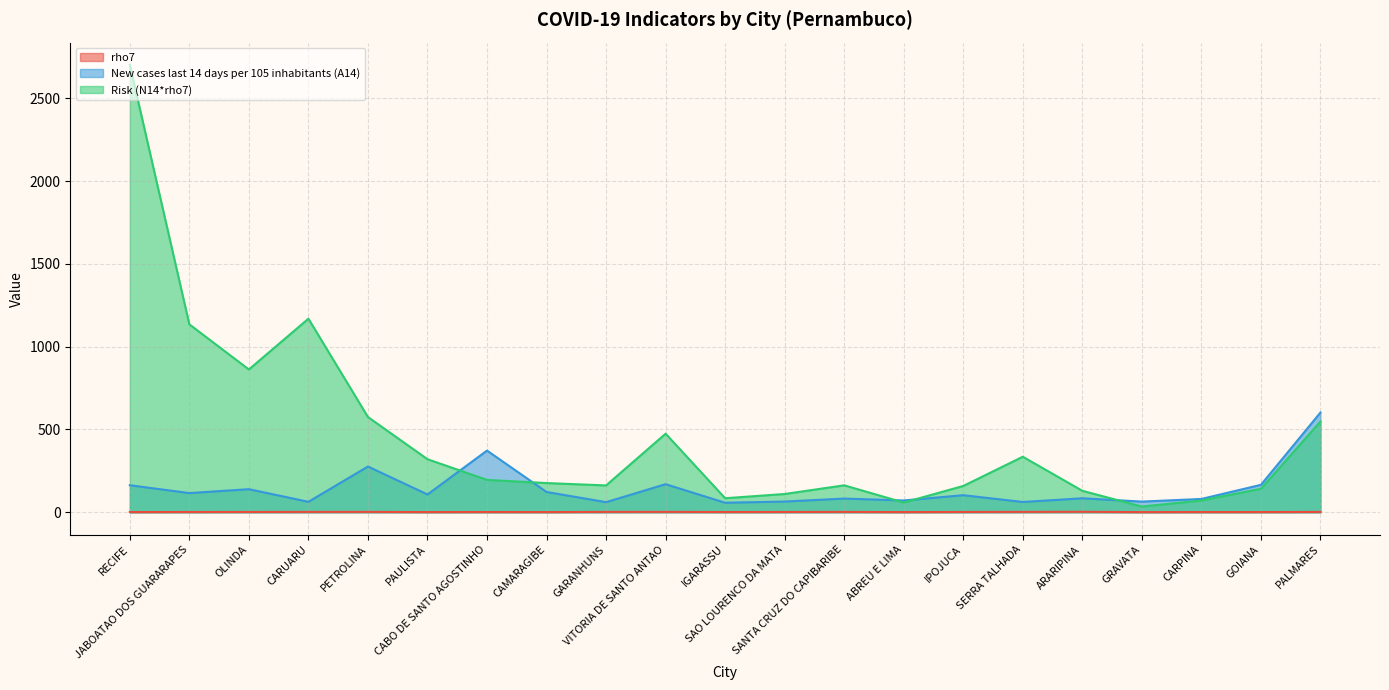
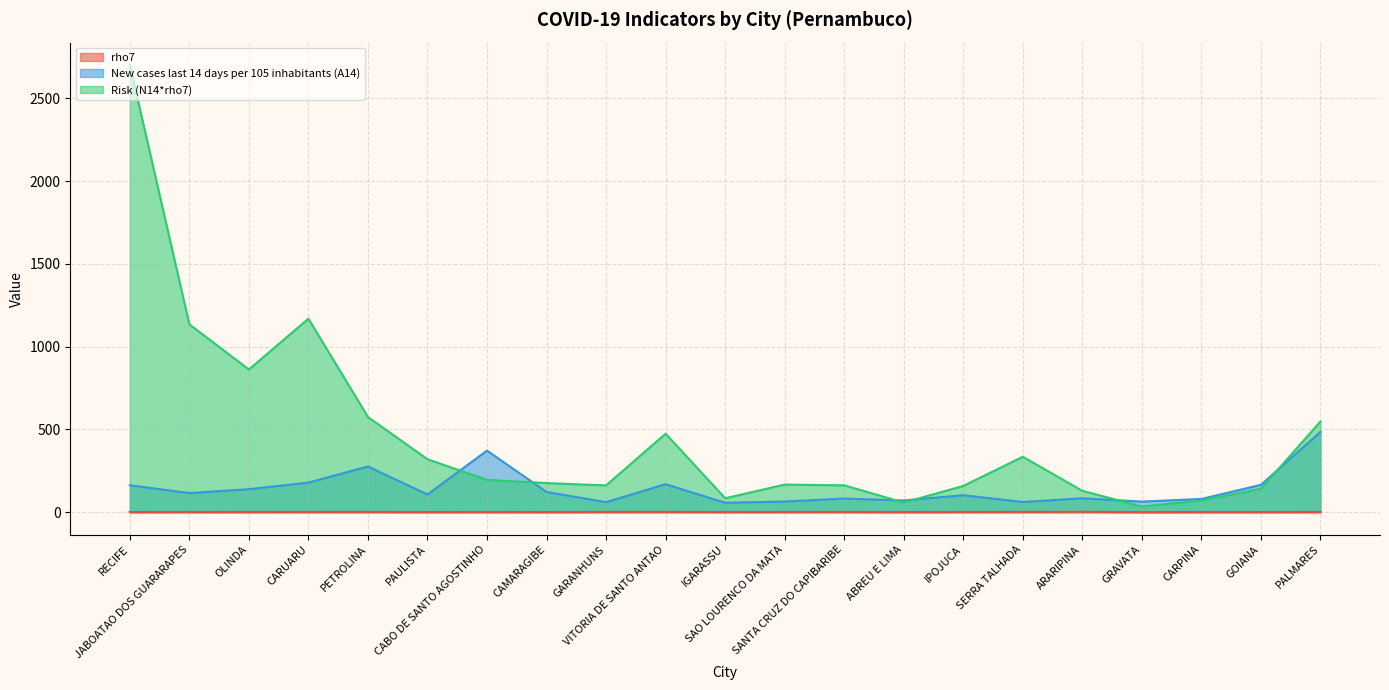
New cases last 14 days per 105 inhabitants (A14), CARUARU: 60 -> 180
Risk (N14*rho7), SAO LOURENCO DA MATA: 110 -> 170
New cases last 14 days per 105 inhabitants (A14), PALMARES: 600 -> 490
